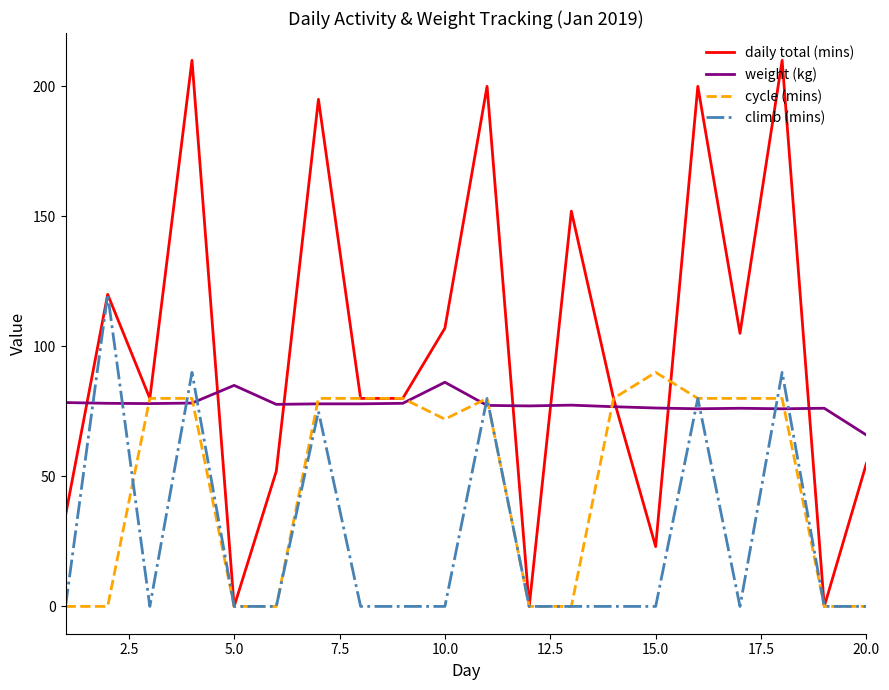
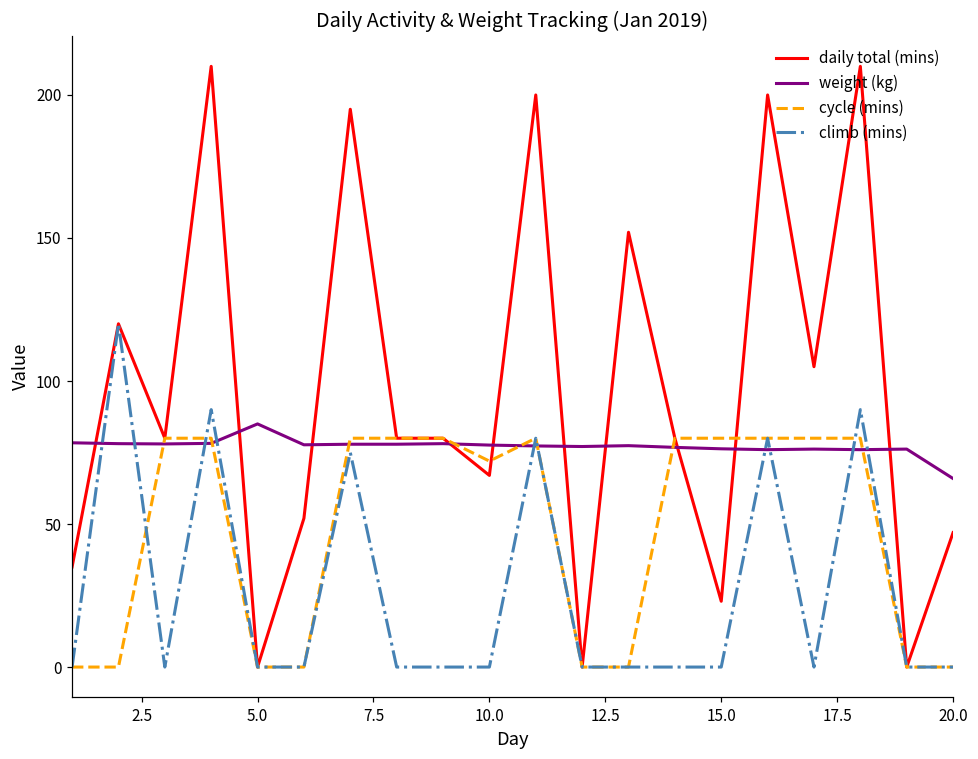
daily total (mins), 10.0: 107 -> 67
weight (kg), 10.0: 86 -> 78
cycle (mins), 15.0: 90 -> 80
daily total (mins), 20.0: 55 -> 47
